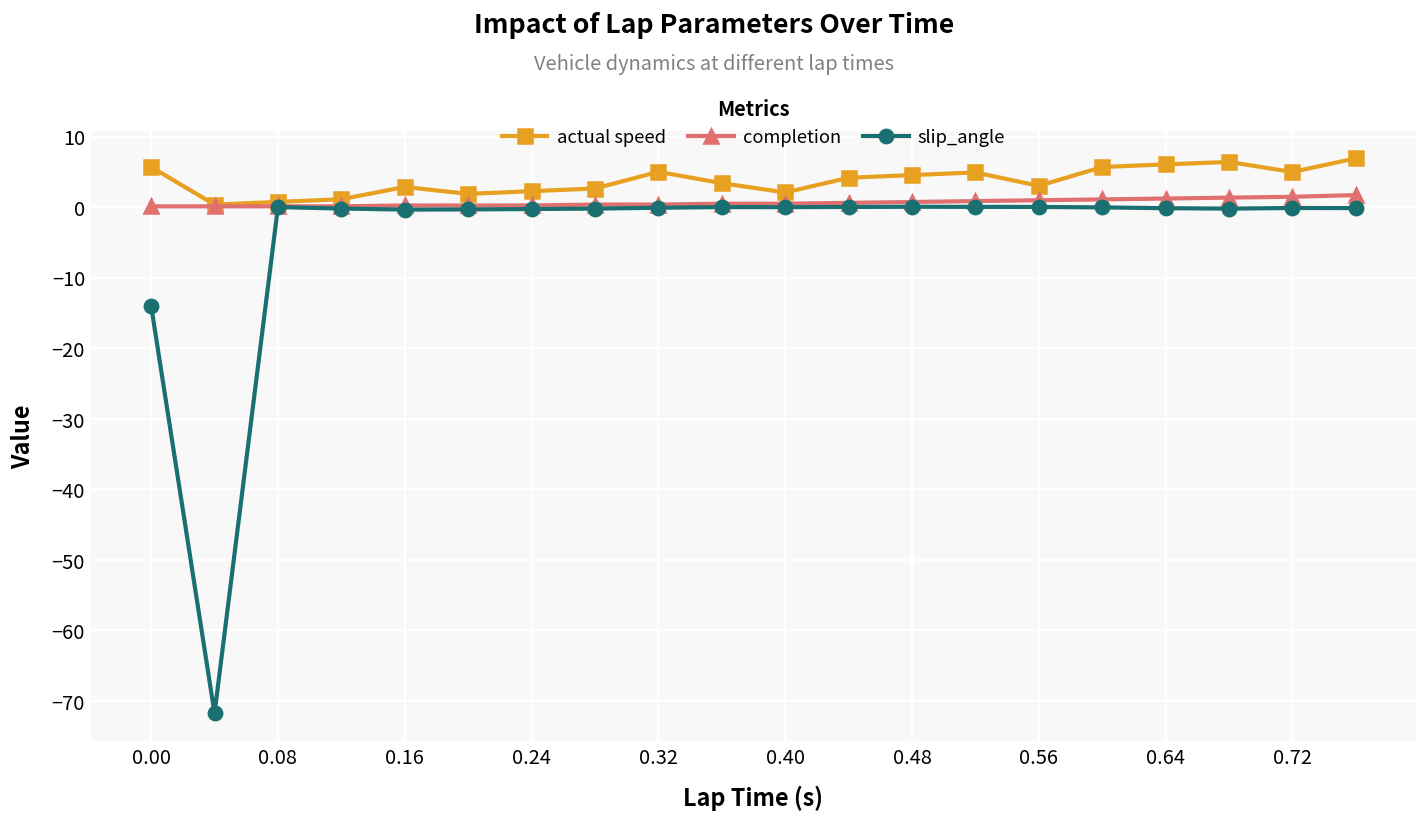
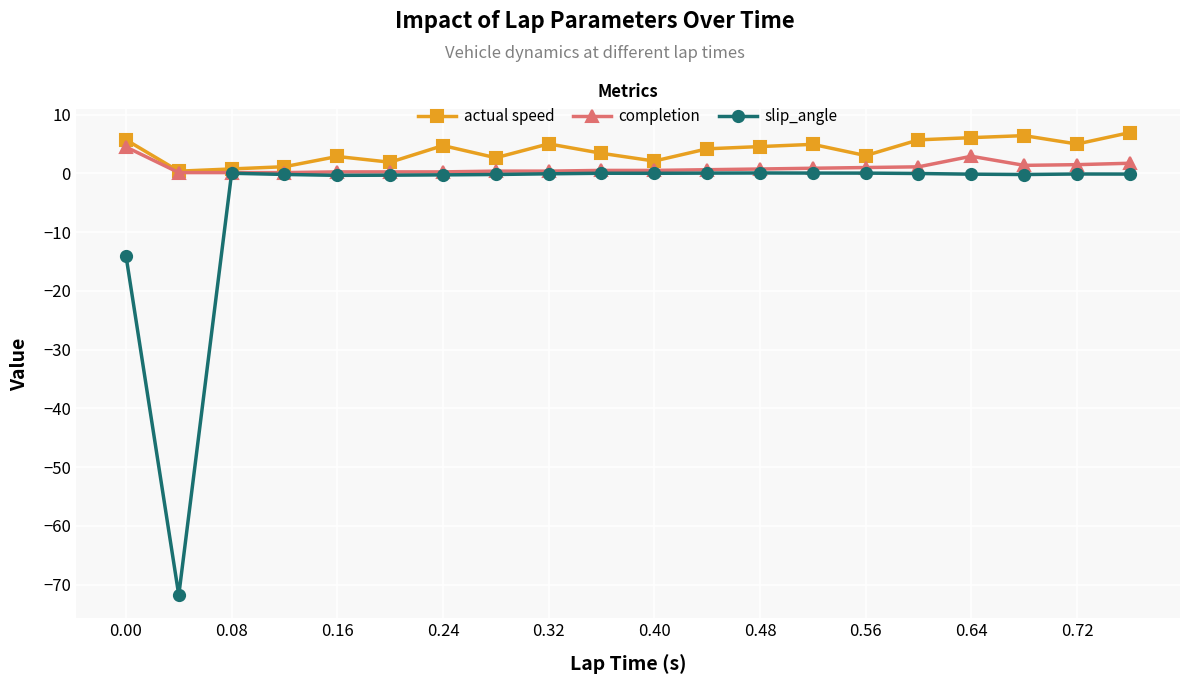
completion, 0.00: 0 -> 4
actual speed, 0.24: 2 -> 5
completion, 0.64: 1 -> 3
